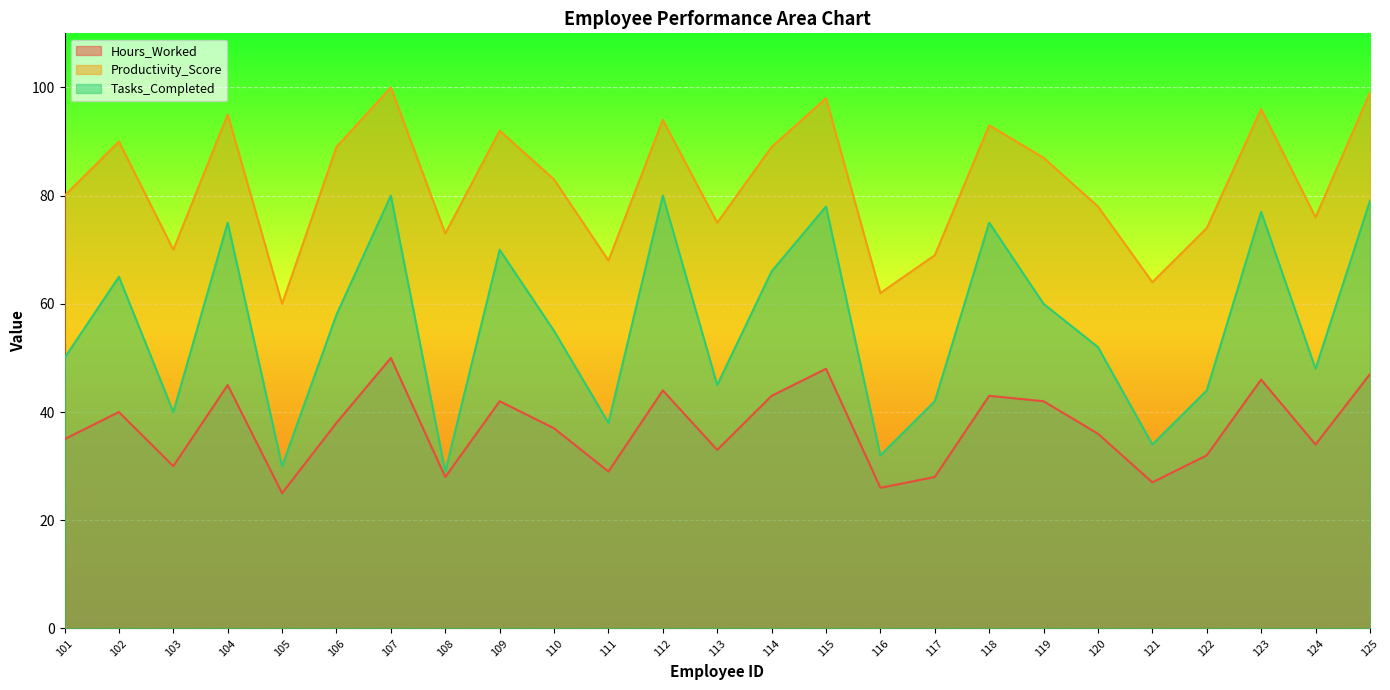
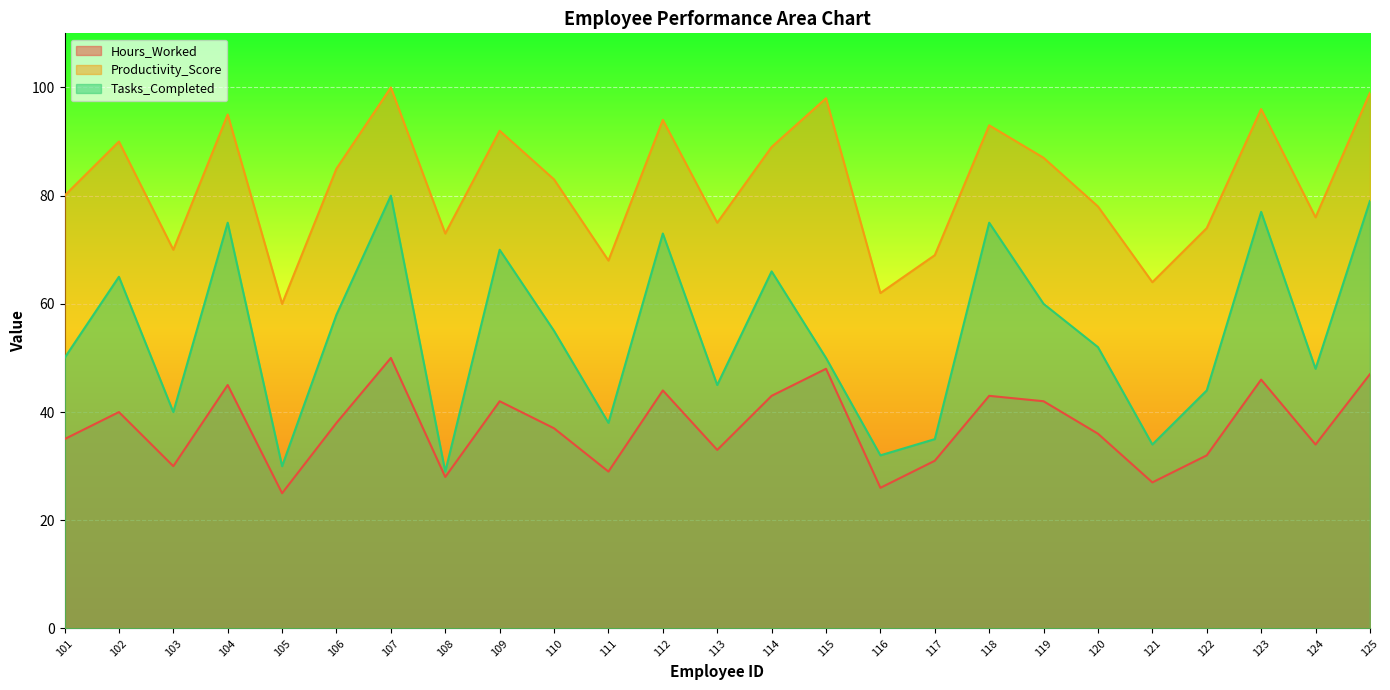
Productivity_Score, 106: 89 -> 85
Tasks_Completed, 112: 80 -> 73
Tasks_Completed, 115: 78 -> 50
Hours_Worked, 117: 28 -> 31
Tasks_Completed, 117: 42 -> 35
